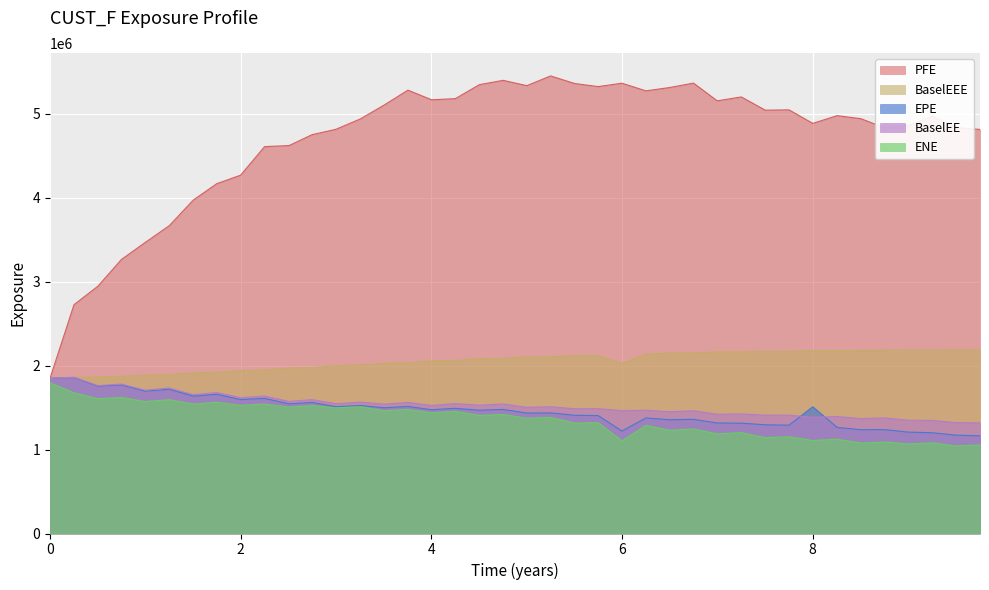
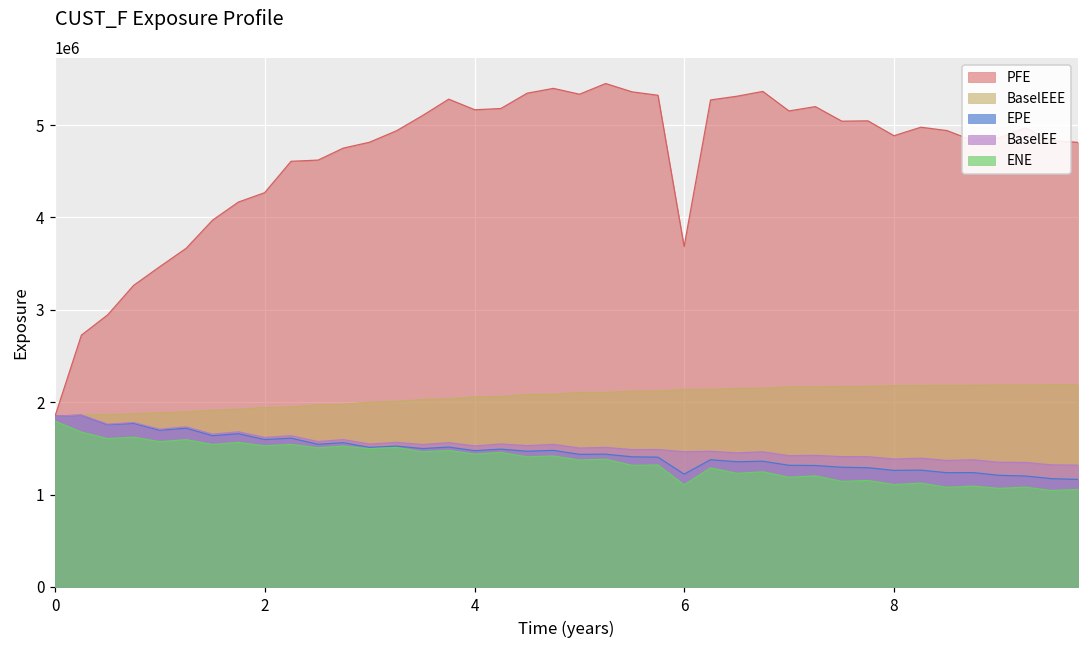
PFE, 6: 5400000 -> 3700000
BaselEEE, 6: 2000000 -> 2100000
EPE, 8: 1500000 -> 1300000
